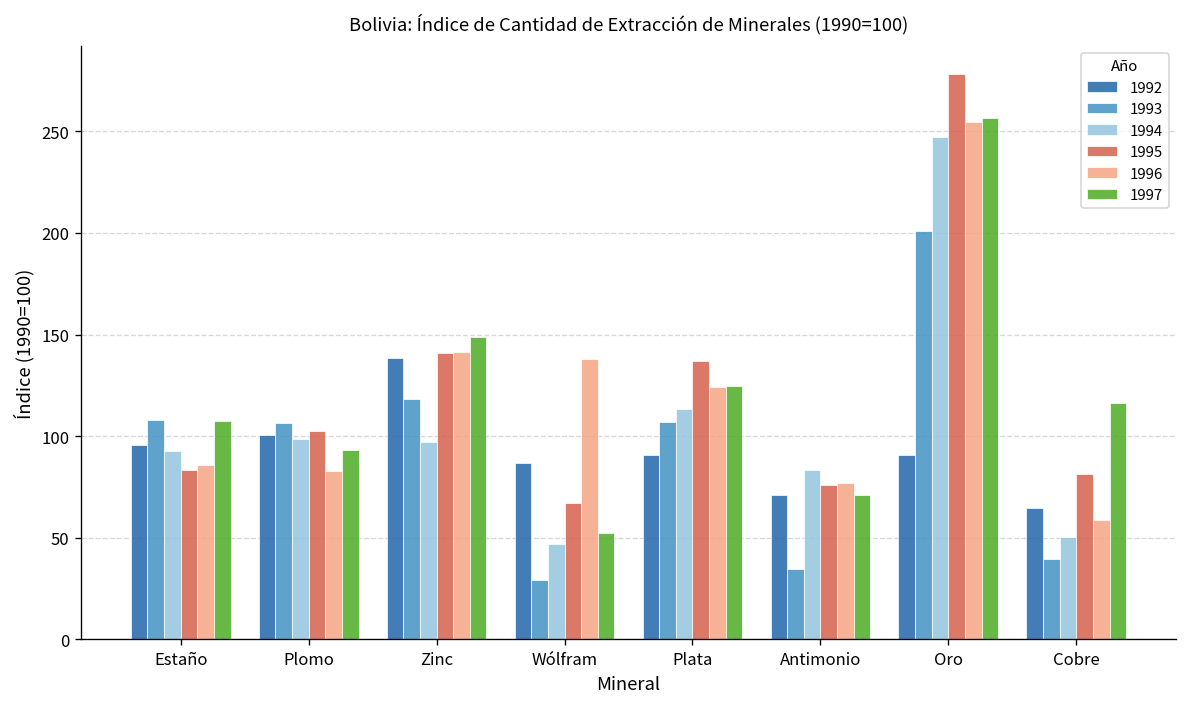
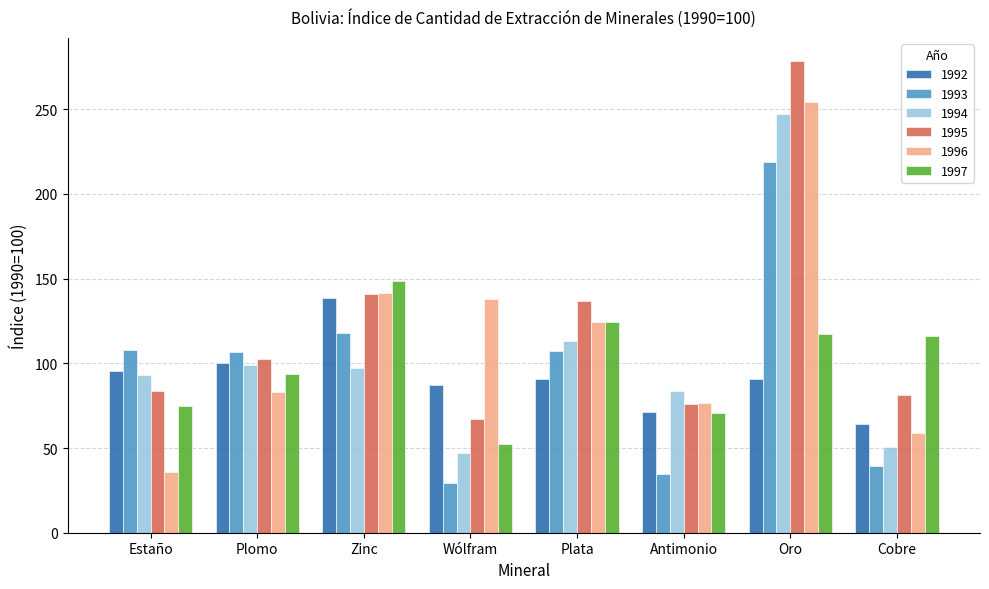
1996, Estaño: 86 -> 36
1997, Estaño: 107 -> 75
1993, Oro: 201 -> 219
1997, Oro: 257 -> 118
